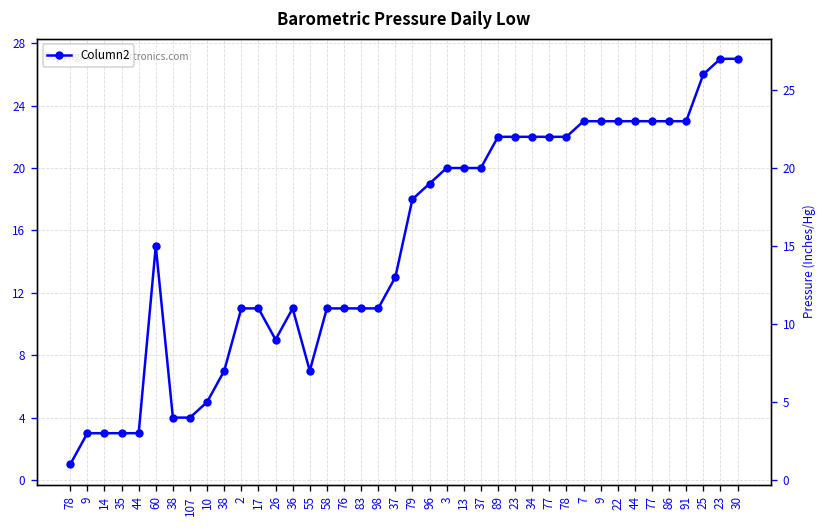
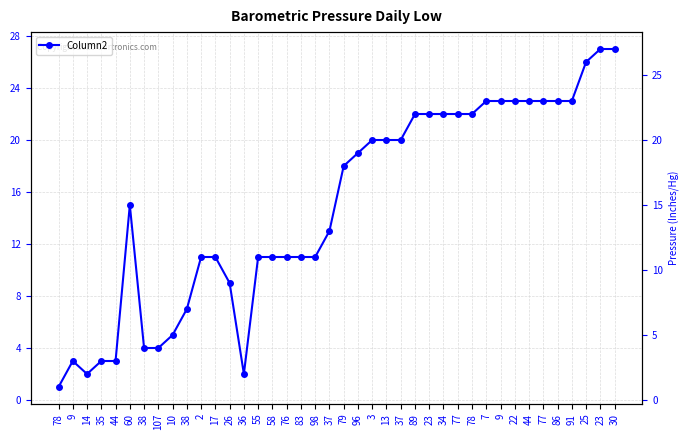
14: 3 -> 2
36: 11 -> 2
55: 7 -> 11
